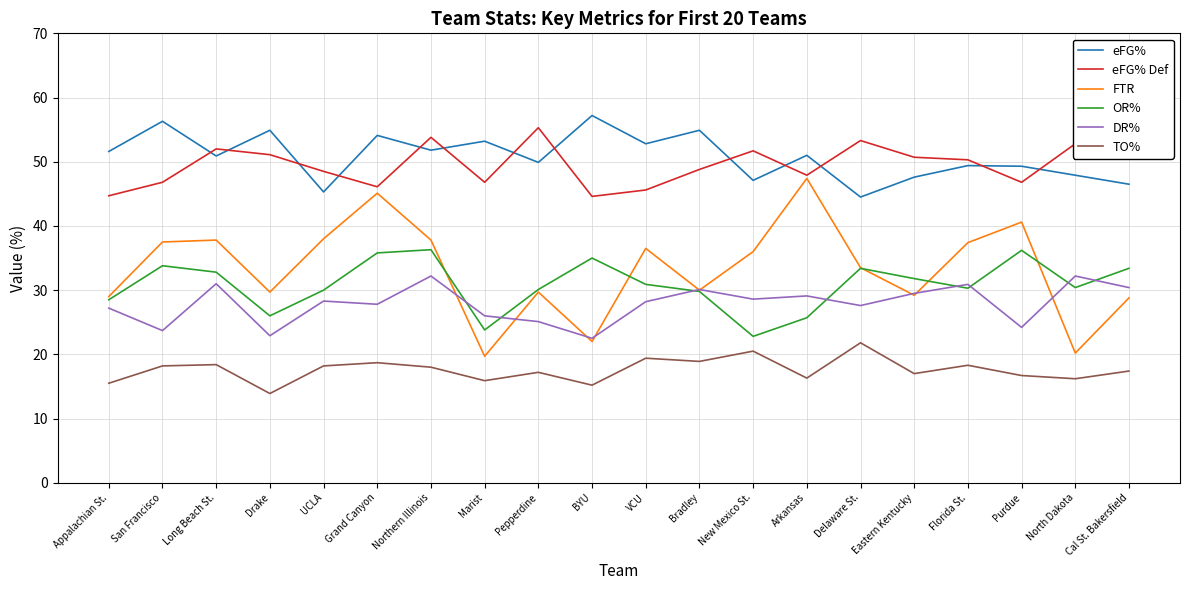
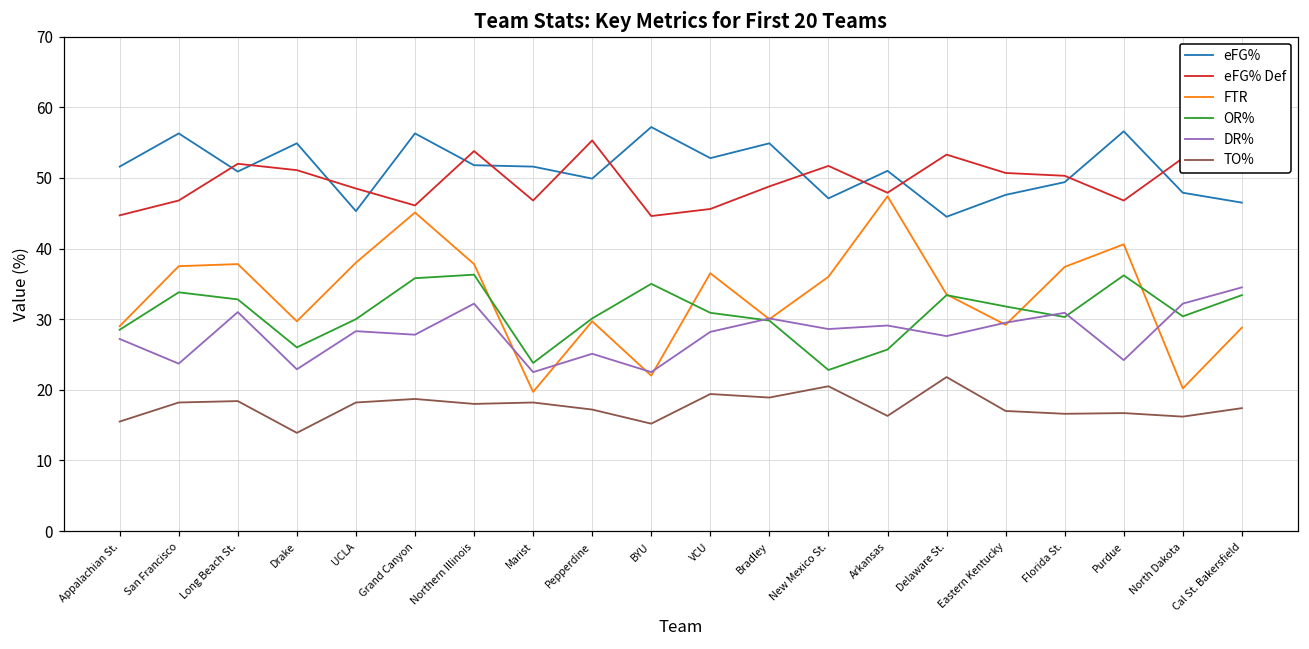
eFG%, Grand Canyon: 54 -> 56
eFG%, Marist: 53 -> 52
DR%, Marist: 26 -> 23
TO%, Marist: 16 -> 18
TO%, Florida St.: 18 -> 17
eFG%, Purdue: 49 -> 57
DR%, Cal St. Bakersfield: 30 -> 35
